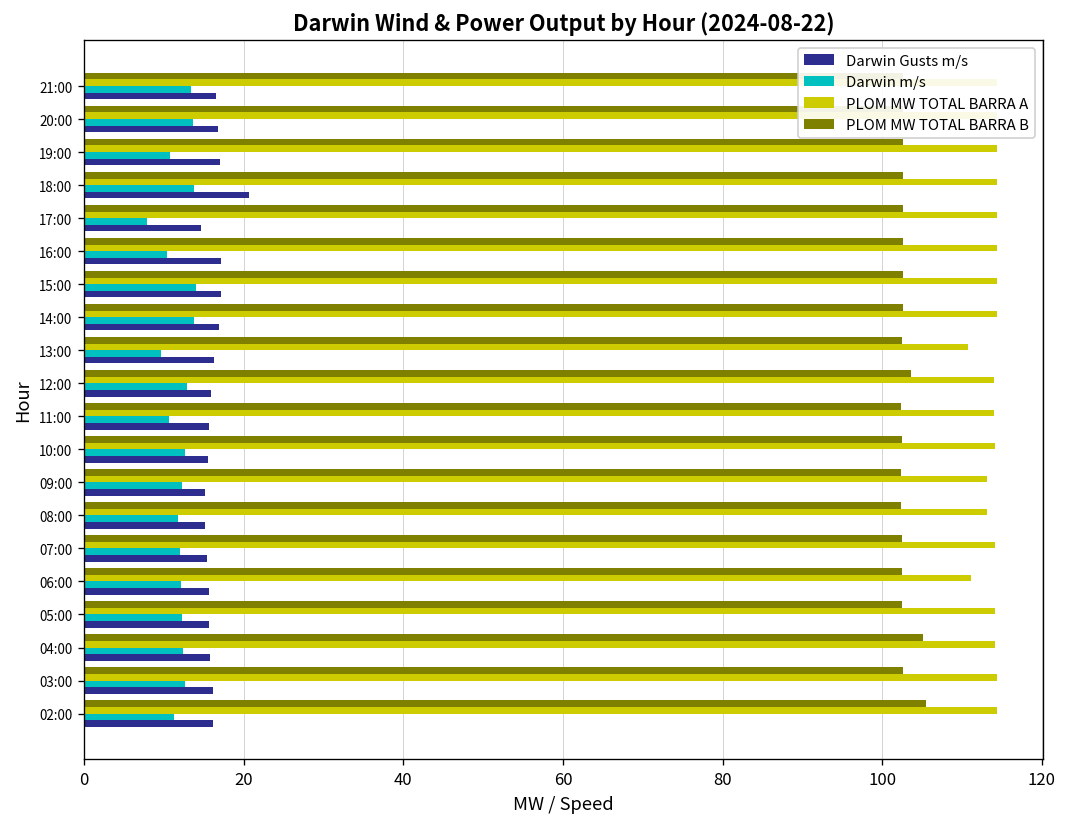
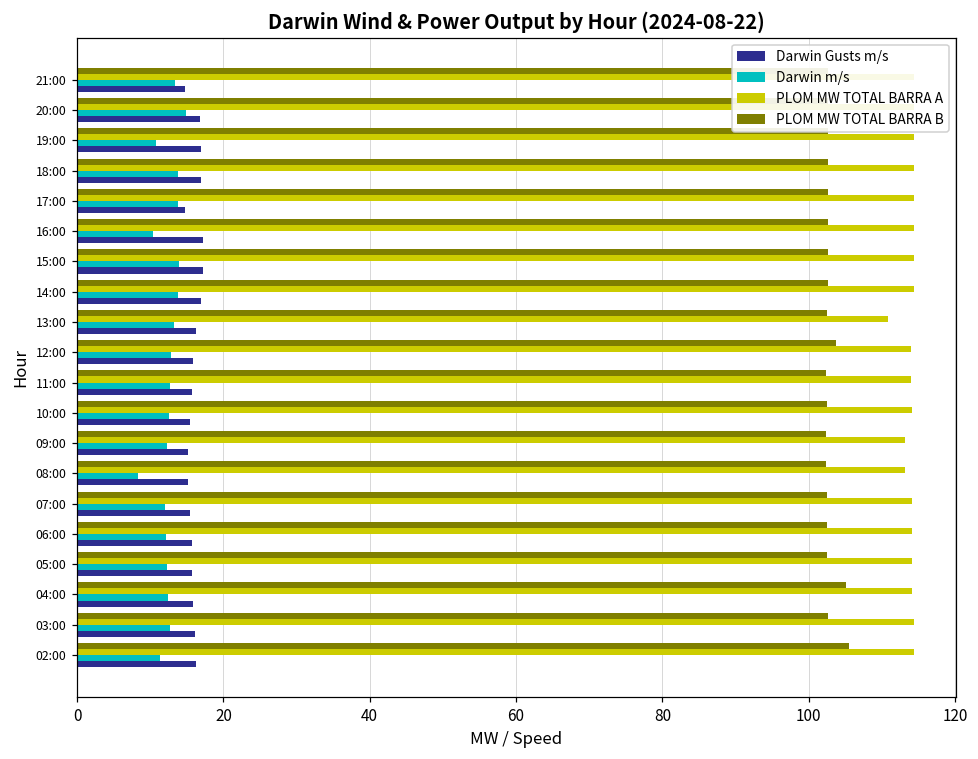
Darwin Gusts m/s, 21:00: 17 -> 15
Darwin m/s, 20:00: 14 -> 15
Darwin Gusts m/s, 18:00: 21 -> 17
Darwin m/s, 17:00: 8 -> 14
Darwin m/s, 13:00: 10 -> 13
Darwin m/s, 11:00: 11 -> 13
Darwin m/s, 08:00: 12 -> 8
PLOM MW TOTAL BARRA A, 06:00: 111 -> 114
